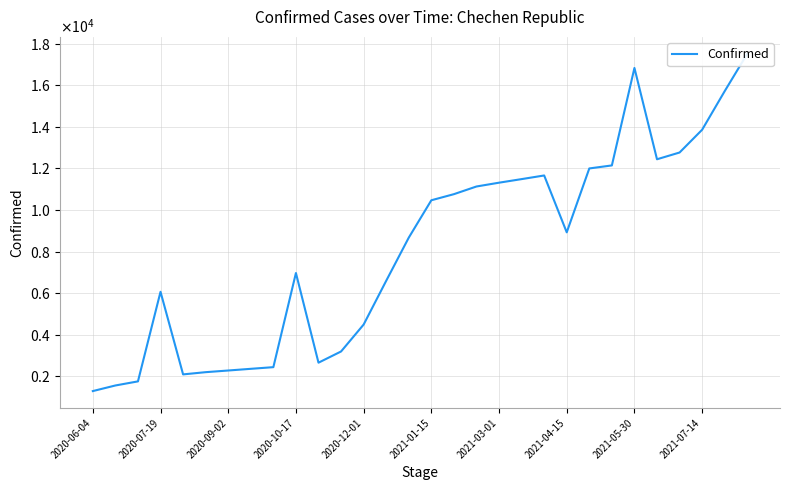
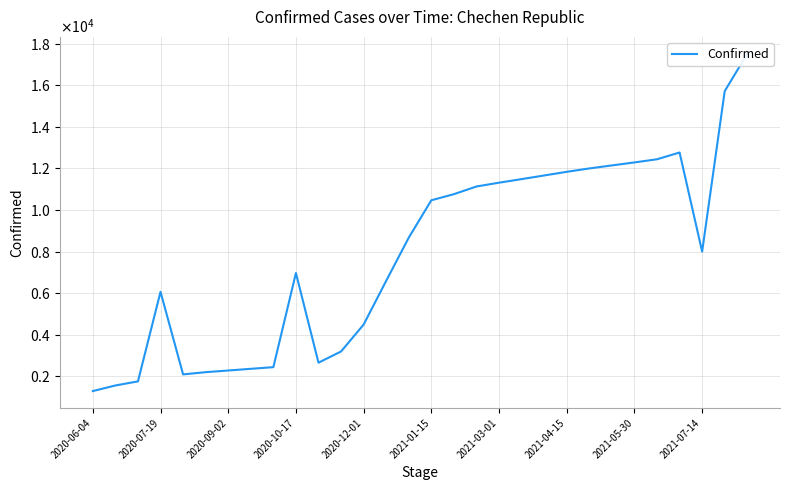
2021-04-15: 8900 -> 11800
2021-05-30: 16800 -> 12300
2021-07-14: 13900 -> 8000
